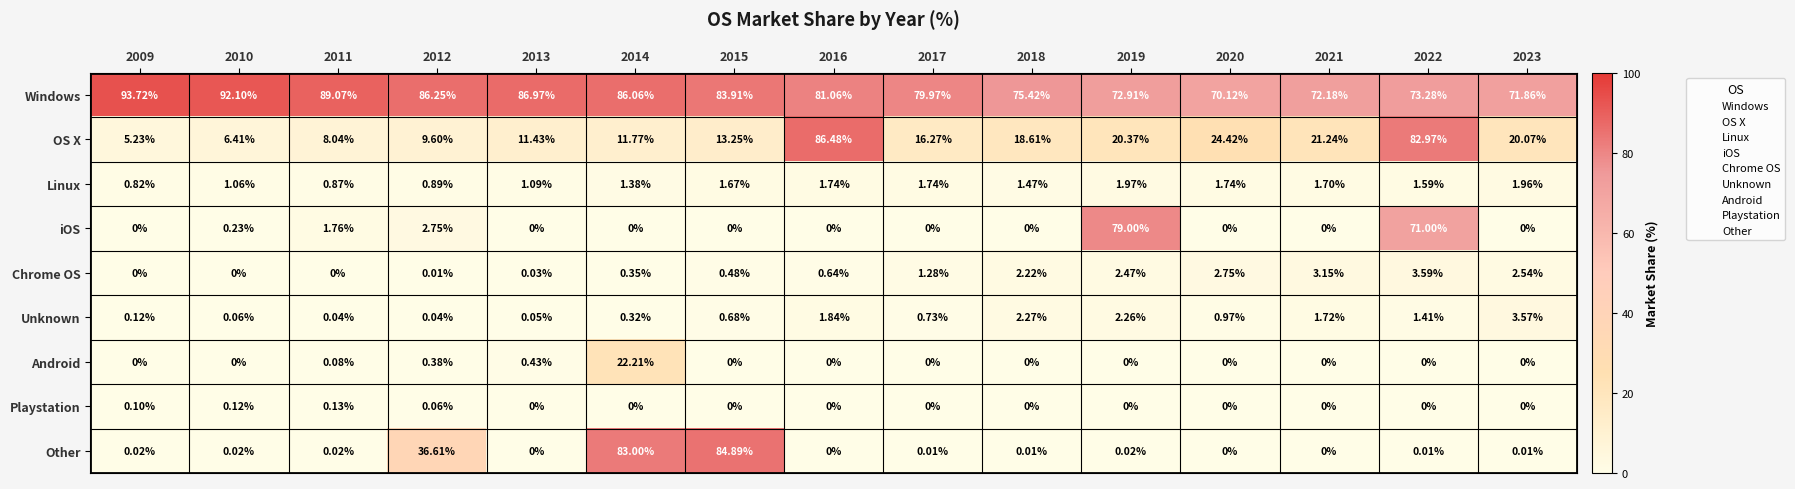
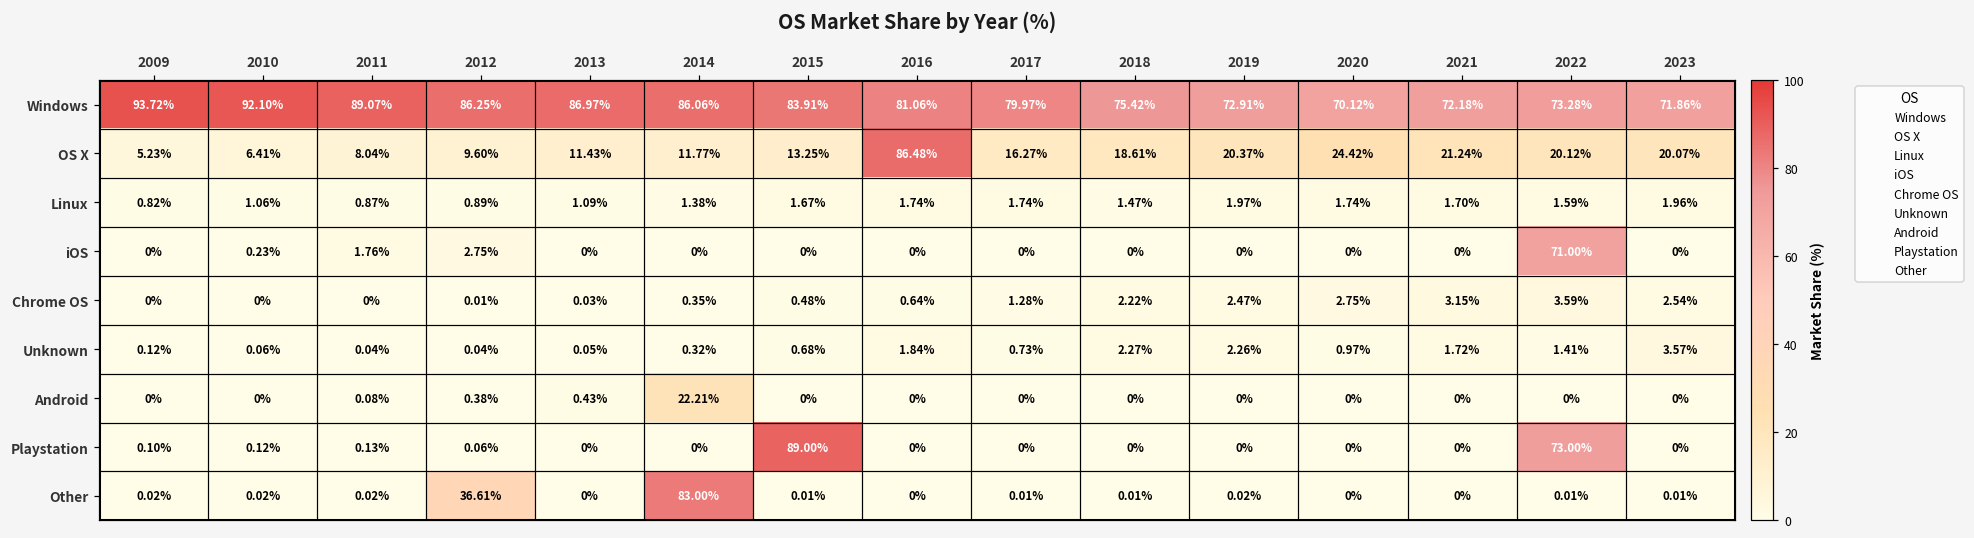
OS X, 2022: 82.97% -> 20.12%
iOS, 2019: 79.00% -> 0%
Playstation, 2015: 0% -> 89.00%
Playstation, 2022: 0% -> 73.00%
Other, 2015: 84.89% -> 0.01%
